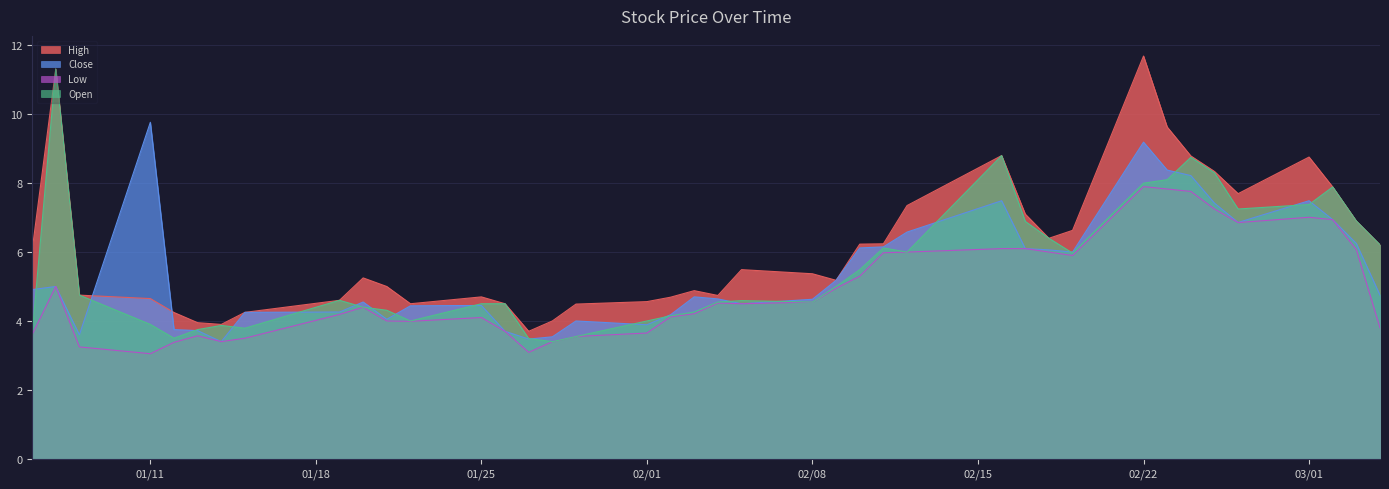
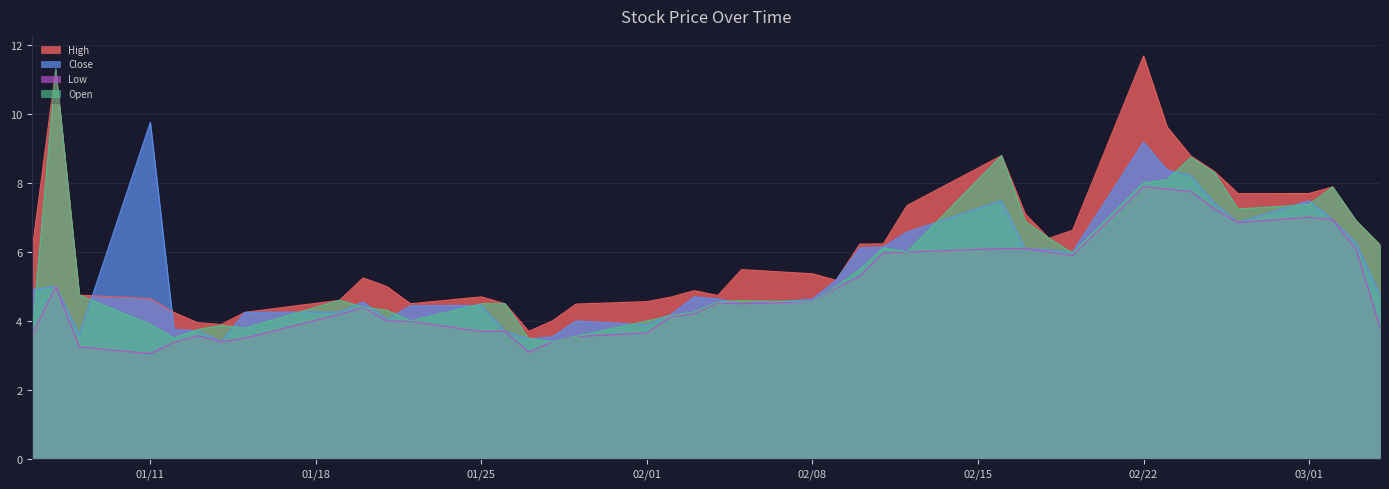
Low, 01/25: 4.1 -> 3.7
High, 03/01: 8.8 -> 7.7
